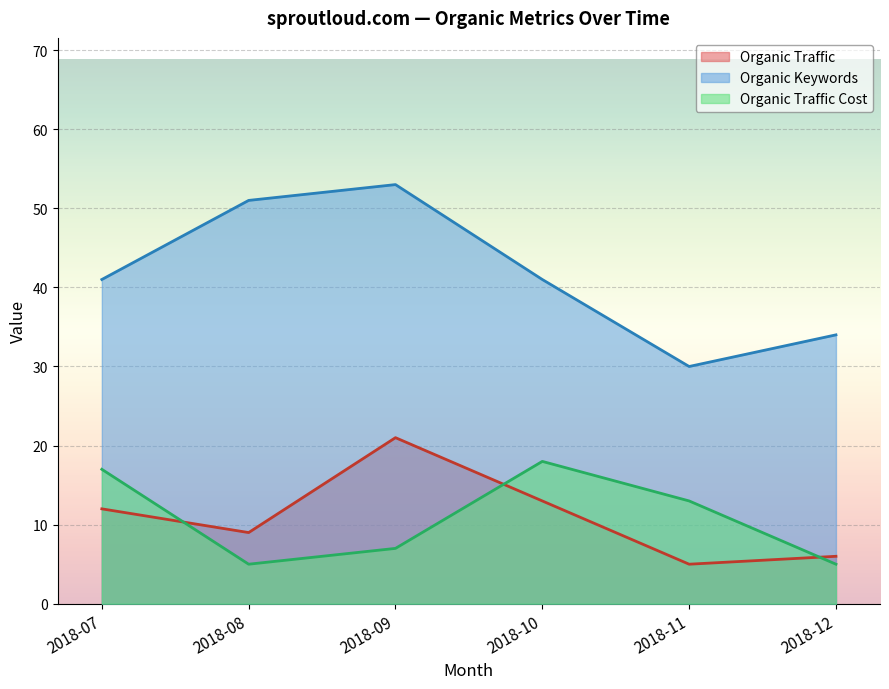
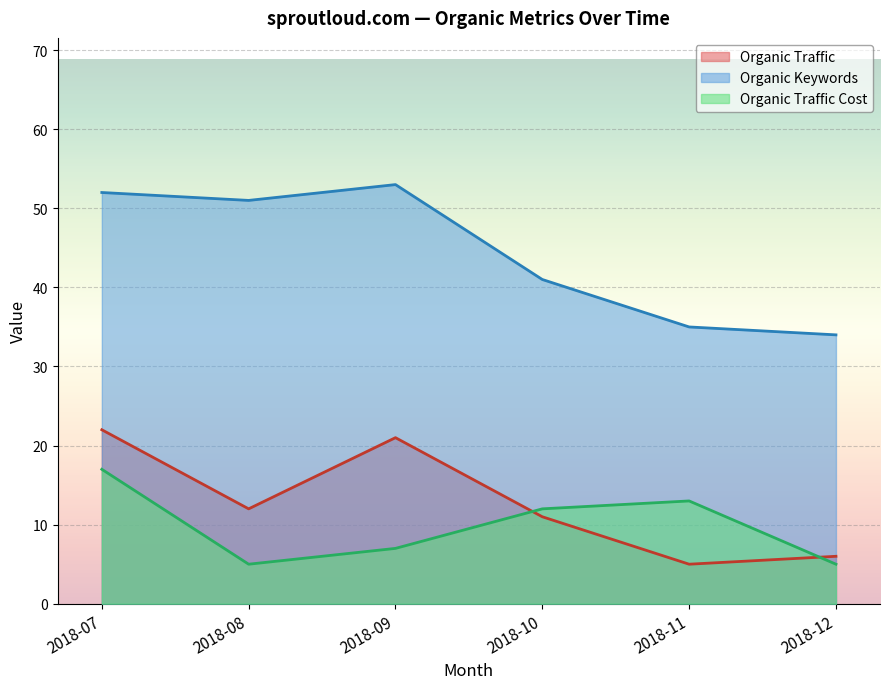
Organic Traffic, 2018-07: 12 -> 22
Organic Keywords, 2018-07: 41 -> 52
Organic Traffic, 2018-08: 9 -> 12
Organic Traffic, 2018-10: 13 -> 11
Organic Traffic Cost, 2018-10: 18 -> 12
Organic Keywords, 2018-11: 30 -> 35
